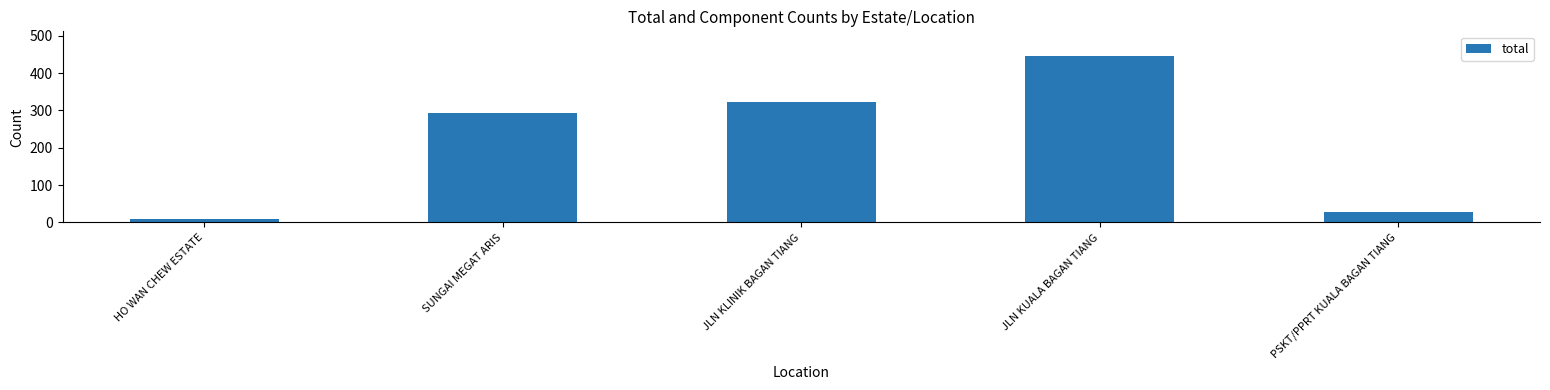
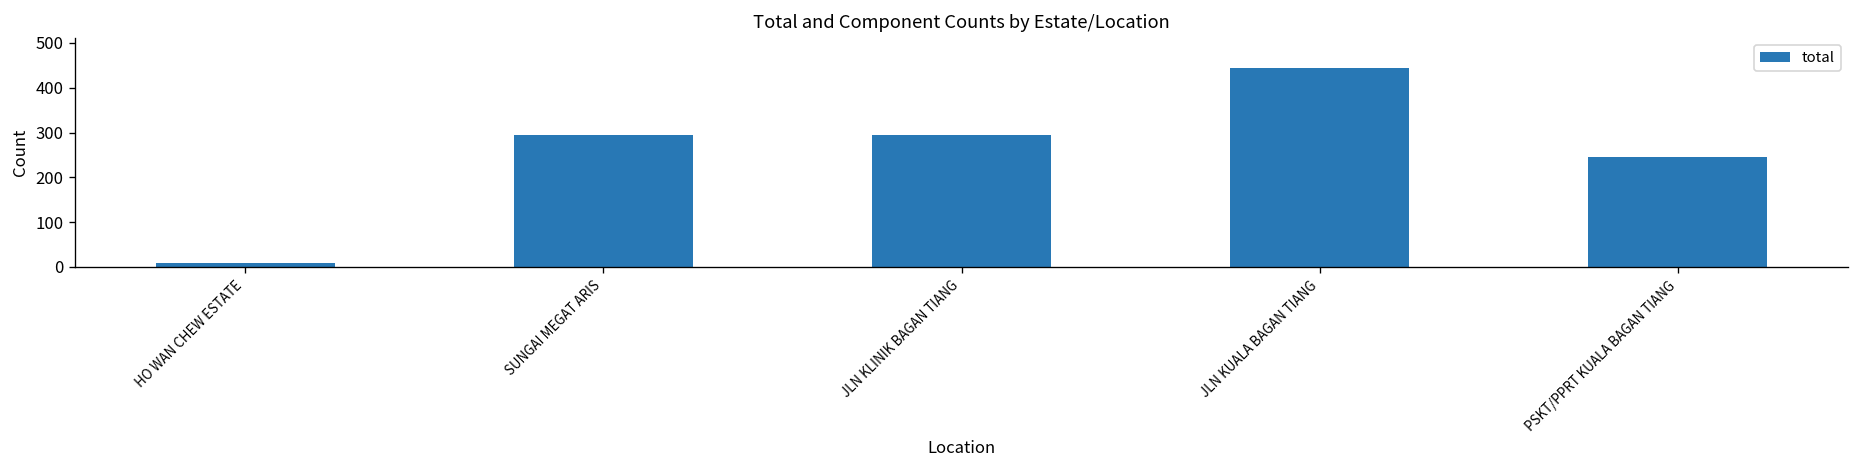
JLN KLINIK BAGAN TIANG: 320 -> 300
PSKT/PPRT KUALA BAGAN TIANG: 30 -> 250
